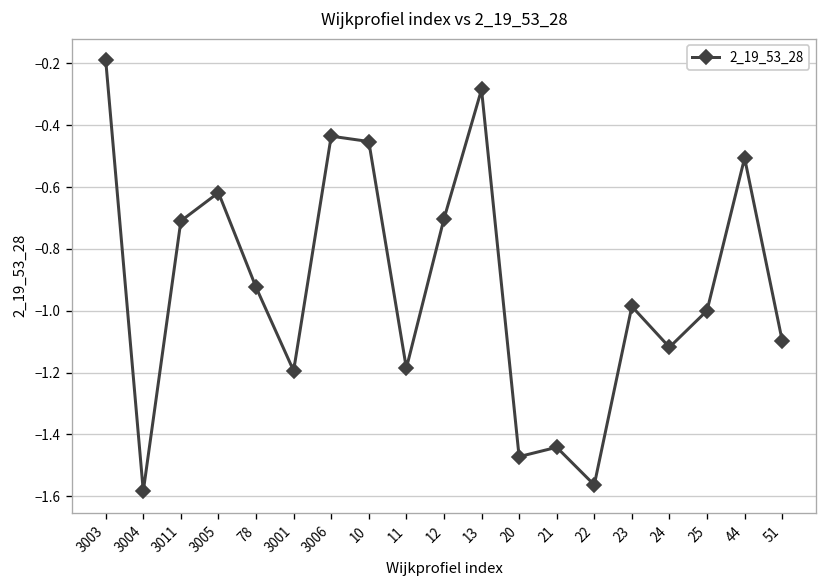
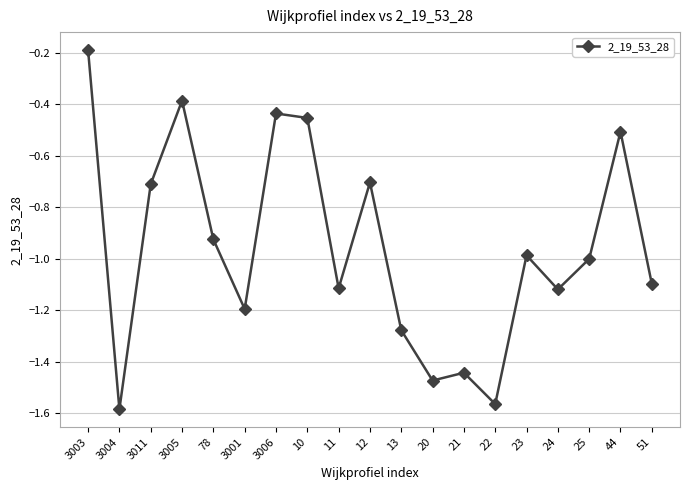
3005: -0.62 -> -0.39
11: -1.19 -> -1.11
13: -0.28 -> -1.28
